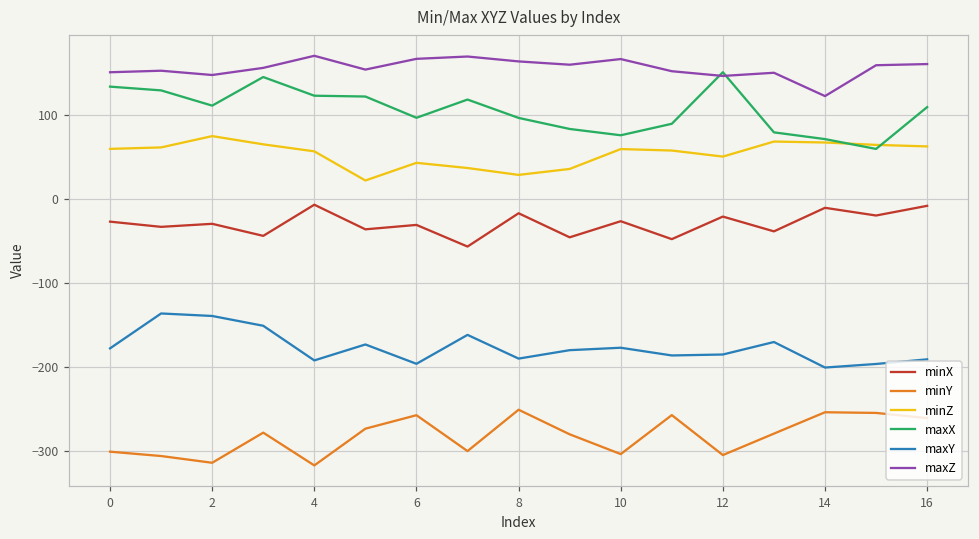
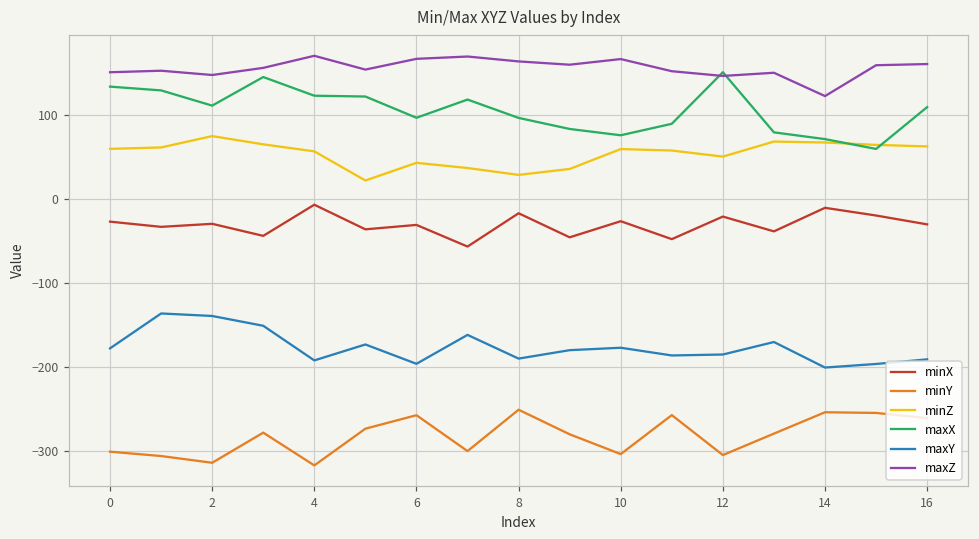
minX, 16: -10 -> -30
